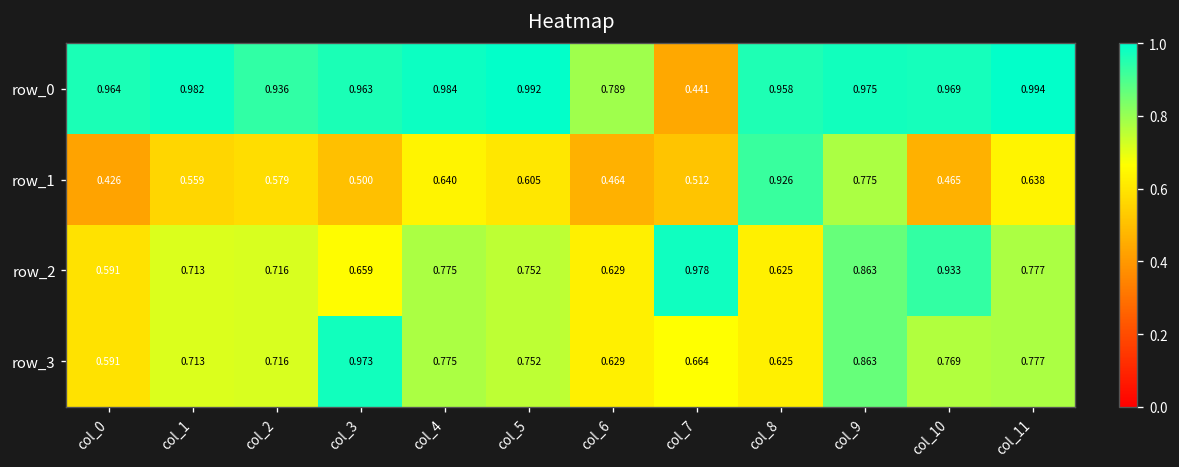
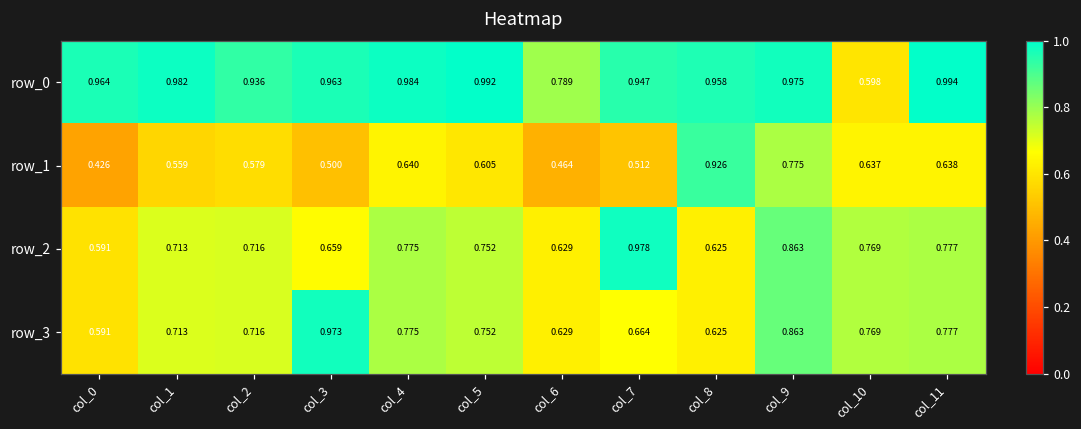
row_0, col_7: 0.441 -> 0.947
row_0, col_10: 0.969 -> 0.598
row_1, col_10: 0.465 -> 0.637
row_2, col_10: 0.933 -> 0.769
